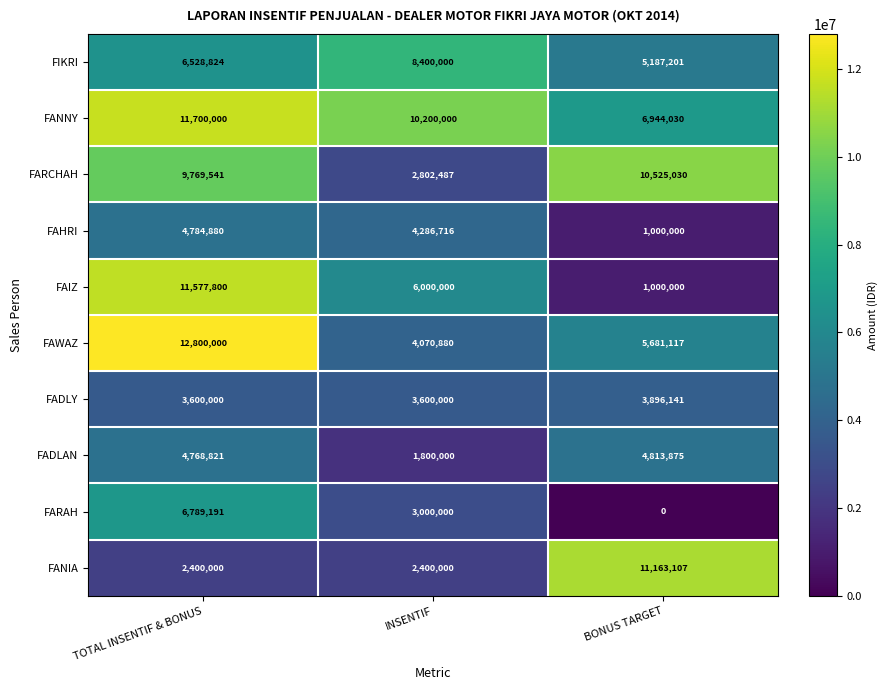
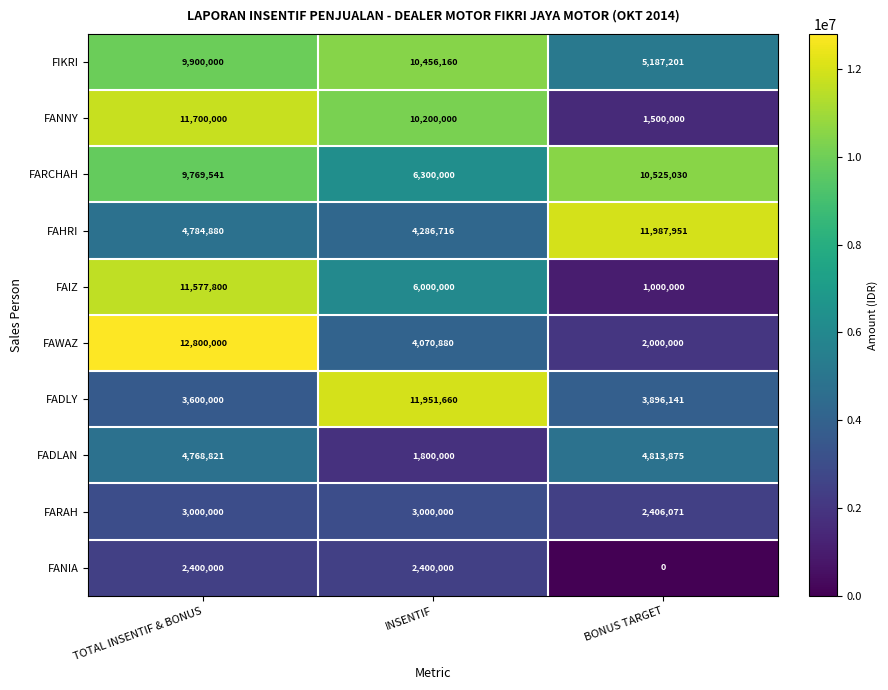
FIKRI, TOTAL INSENTIF & BONUS: 6,528,824 -> 9,900,000
FIKRI, INSENTIF: 8,400,000 -> 10,456,160
FANNY, BONUS TARGET: 6,944,030 -> 1,500,000
FARCHAH, INSENTIF: 2,802,487 -> 6,300,000
FAHRI, BONUS TARGET: 1,000,000 -> 11,987,951
FAWAZ, BONUS TARGET: 5,681,117 -> 2,000,000
FADLY, INSENTIF: 3,600,000 -> 11,951,660
FARAH, TOTAL INSENTIF & BONUS: 6,789,191 -> 3,000,000
FARAH, BONUS TARGET: 0 -> 2,406,071
FANIA, BONUS TARGET: 11,163,107 -> 0
